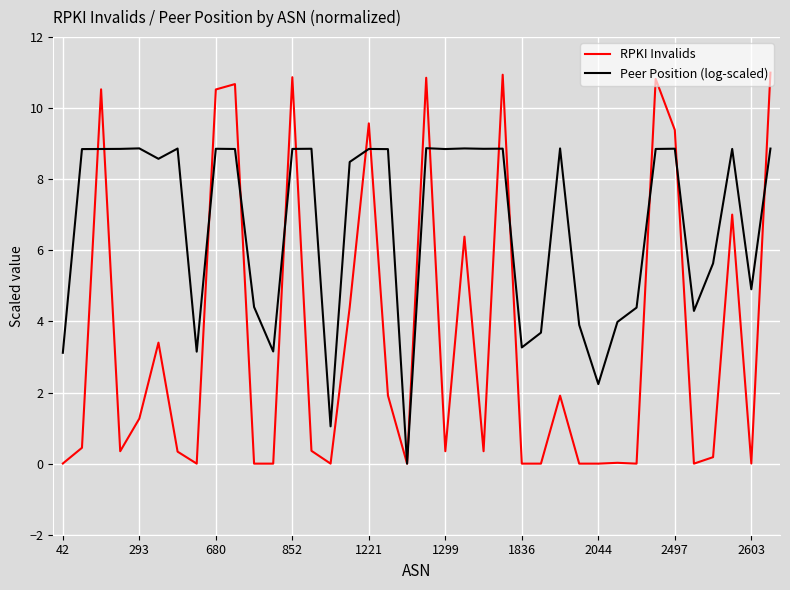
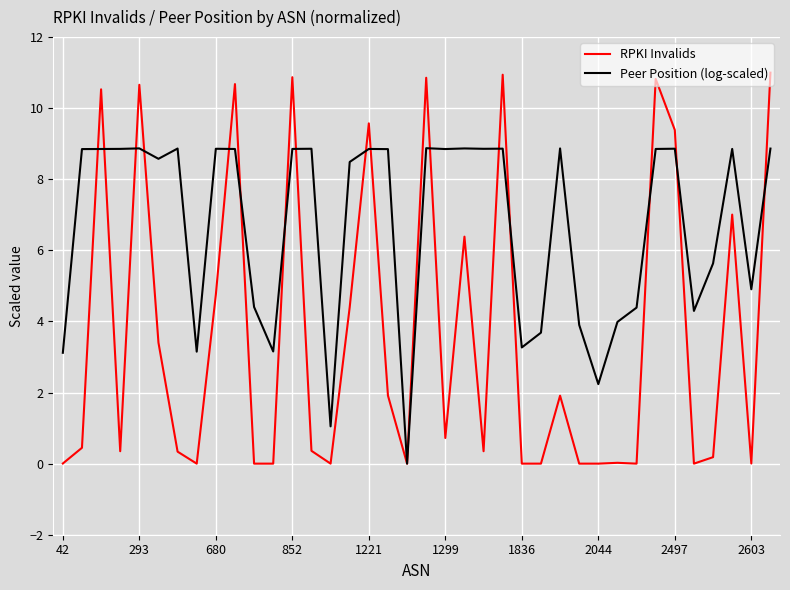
RPKI Invalids, 293: 1.3 -> 10.7
RPKI Invalids, 680: 10.5 -> 4.7
RPKI Invalids, 1299: 0.3 -> 0.7
